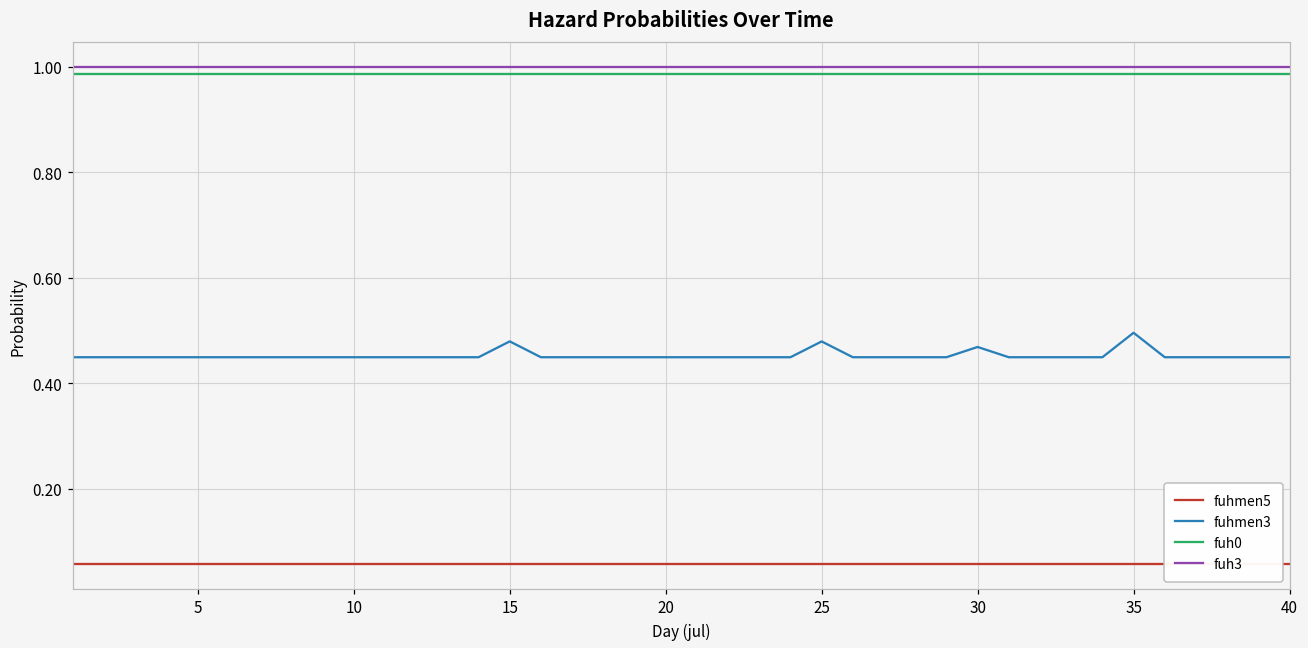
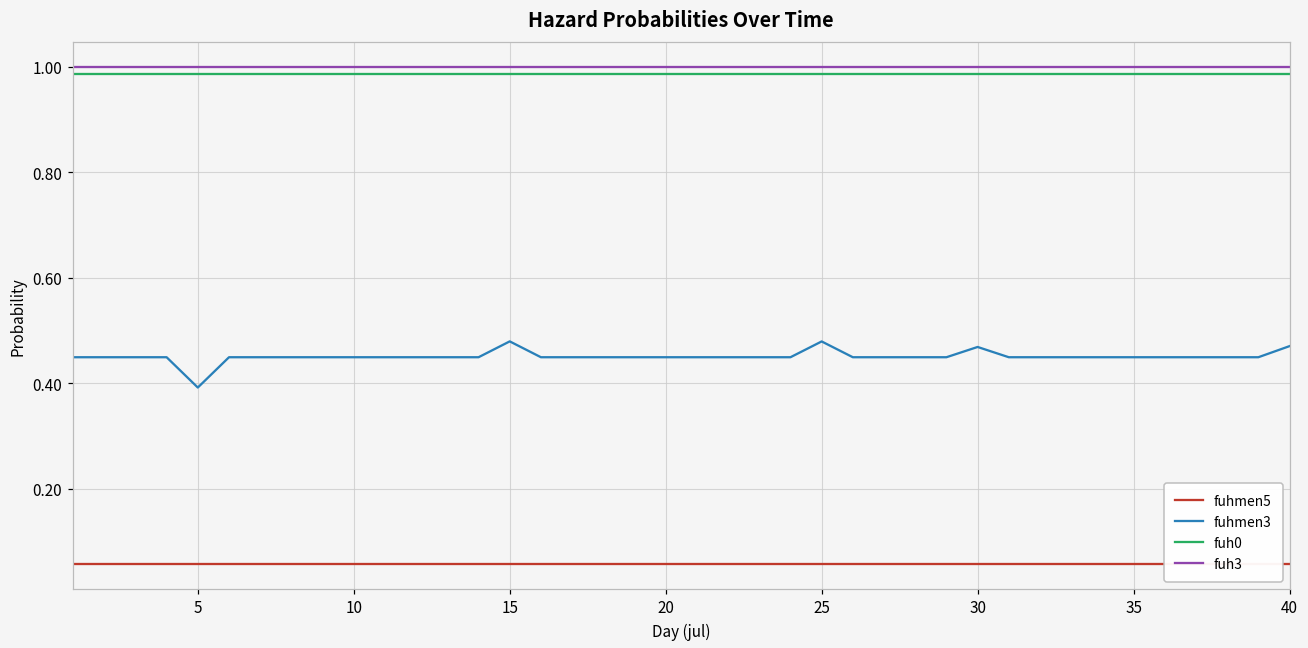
fuhmen3, 5: 0.45 -> 0.39
fuhmen3, 35: 0.50 -> 0.45
fuhmen3, 40: 0.45 -> 0.47
